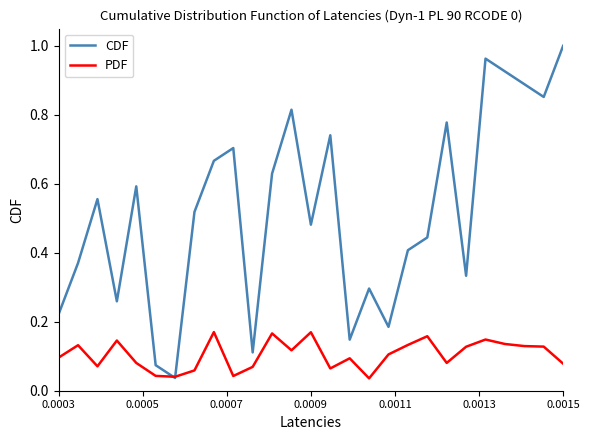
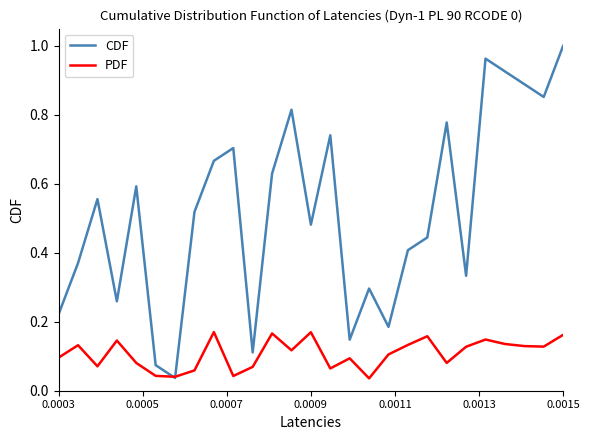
PDF, 0.0015: 0.08 -> 0.16
